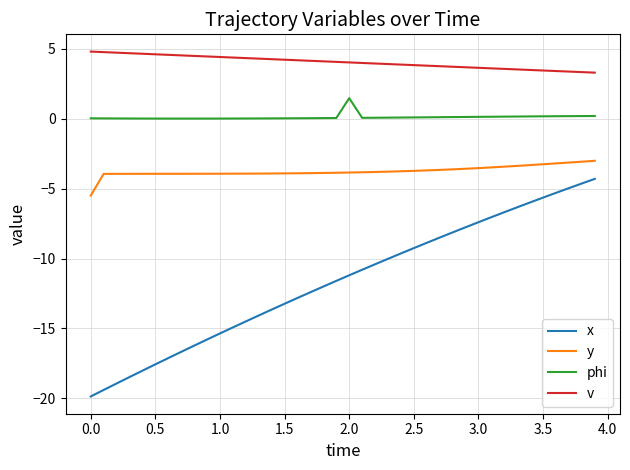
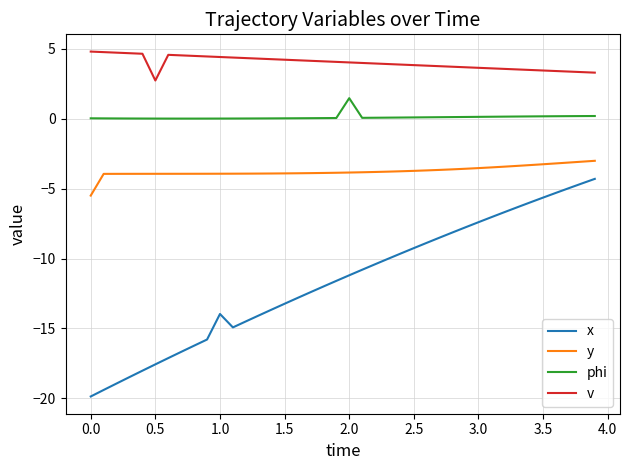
v, 0.5: 4.6 -> 2.7
x, 1.0: -15.4 -> -14.0
